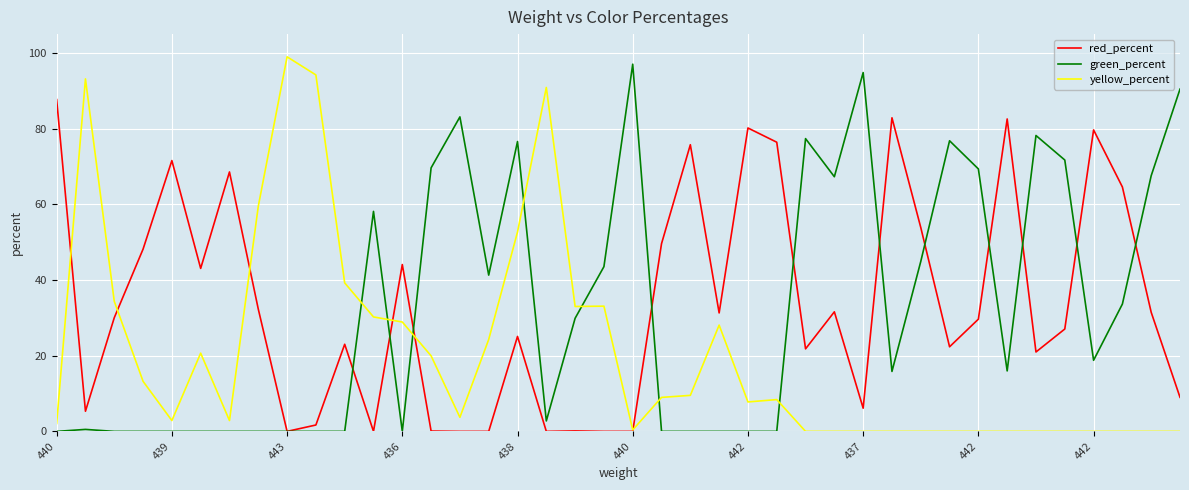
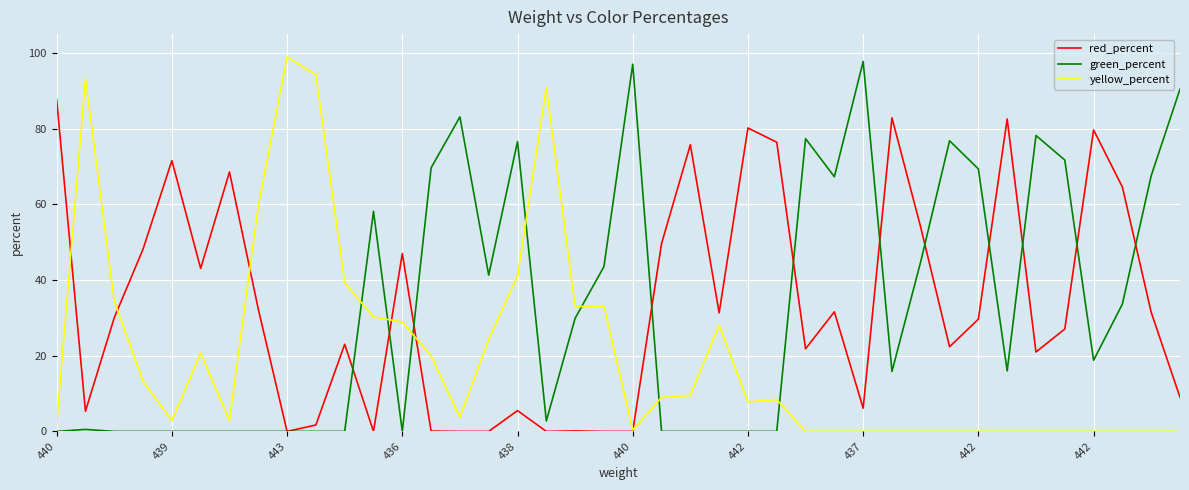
red_percent, 436: 44 -> 47
red_percent, 438: 25 -> 5
yellow_percent, 438: 53 -> 41
green_percent, 437: 95 -> 98
